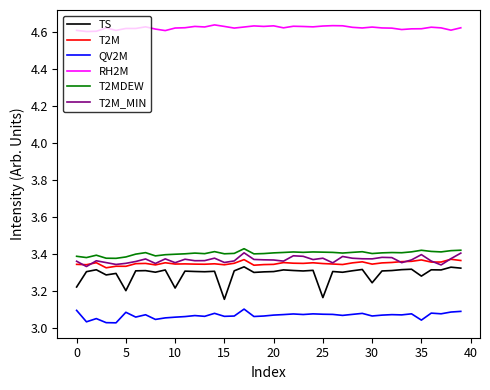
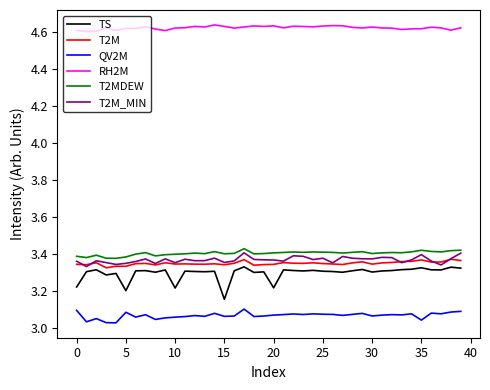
TS, 20: 3.31 -> 3.22
TS, 25: 3.17 -> 3.31
TS, 30: 3.25 -> 3.30
TS, 35: 3.28 -> 3.33
